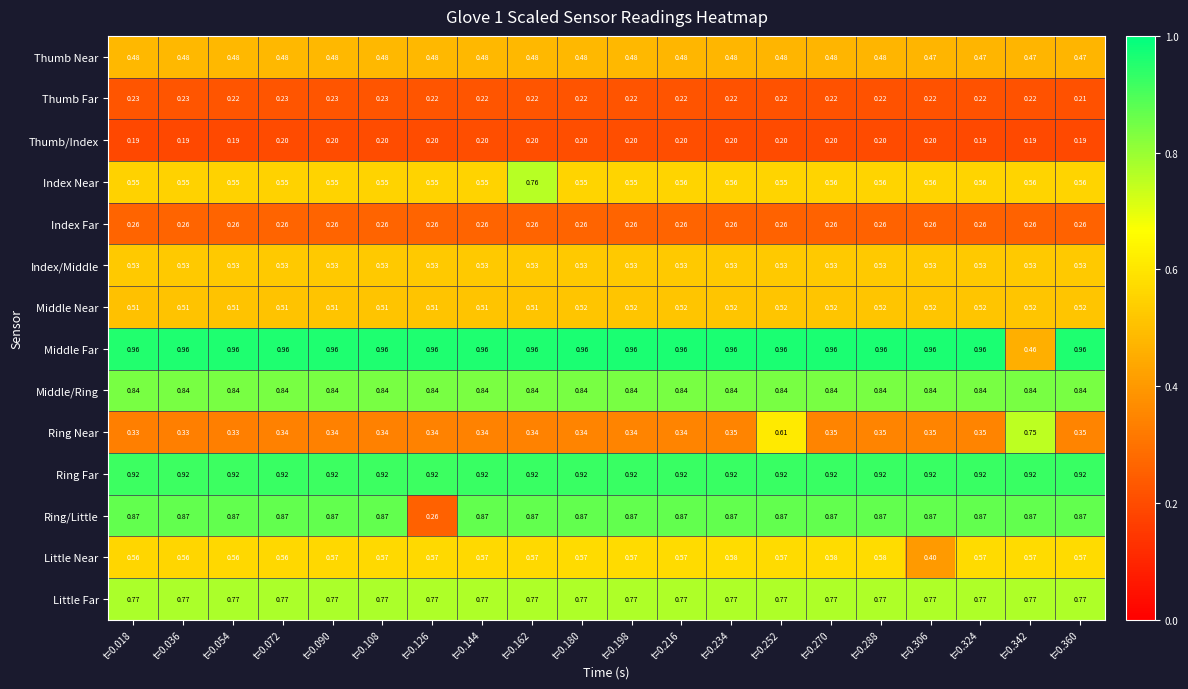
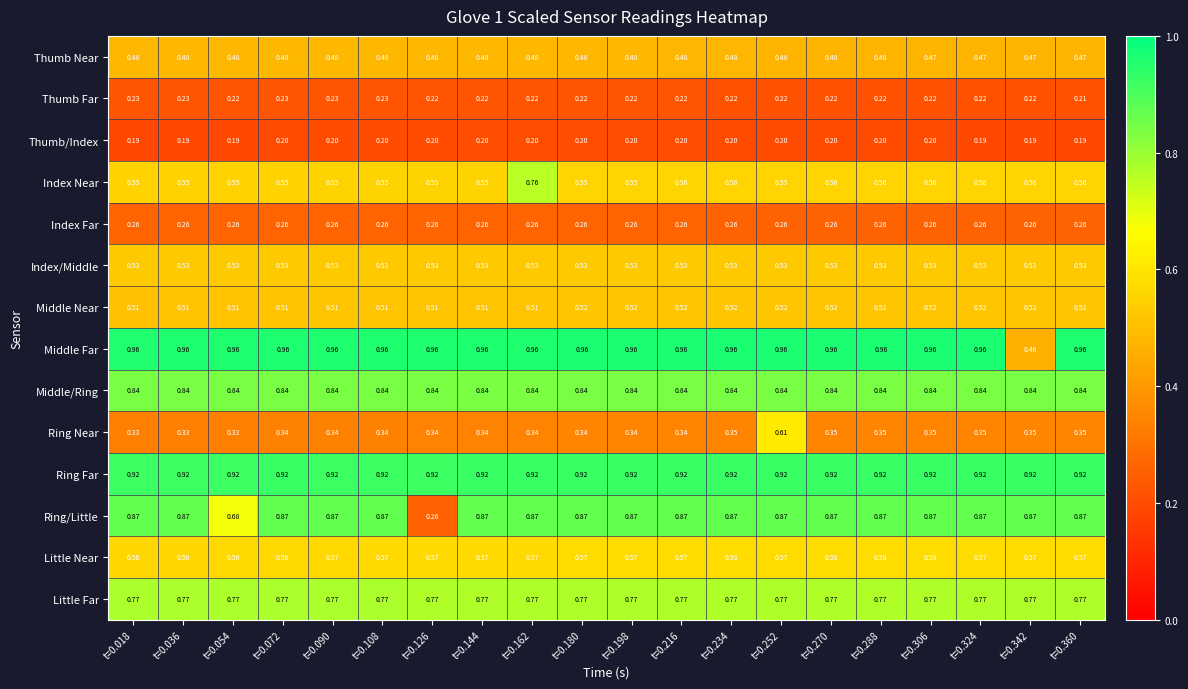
Ring Near, t=0.342: 0.75 -> 0.35
Ring/Little, t=0.054: 0.87 -> 0.68
Little Near, t=0.306: 0.40 -> 0.58
